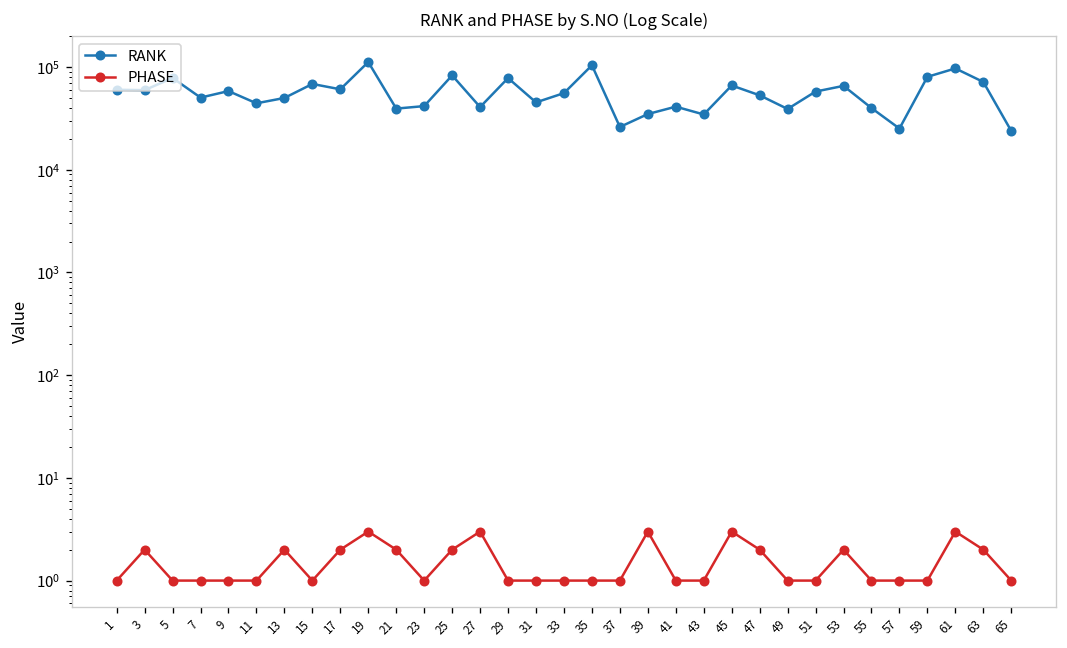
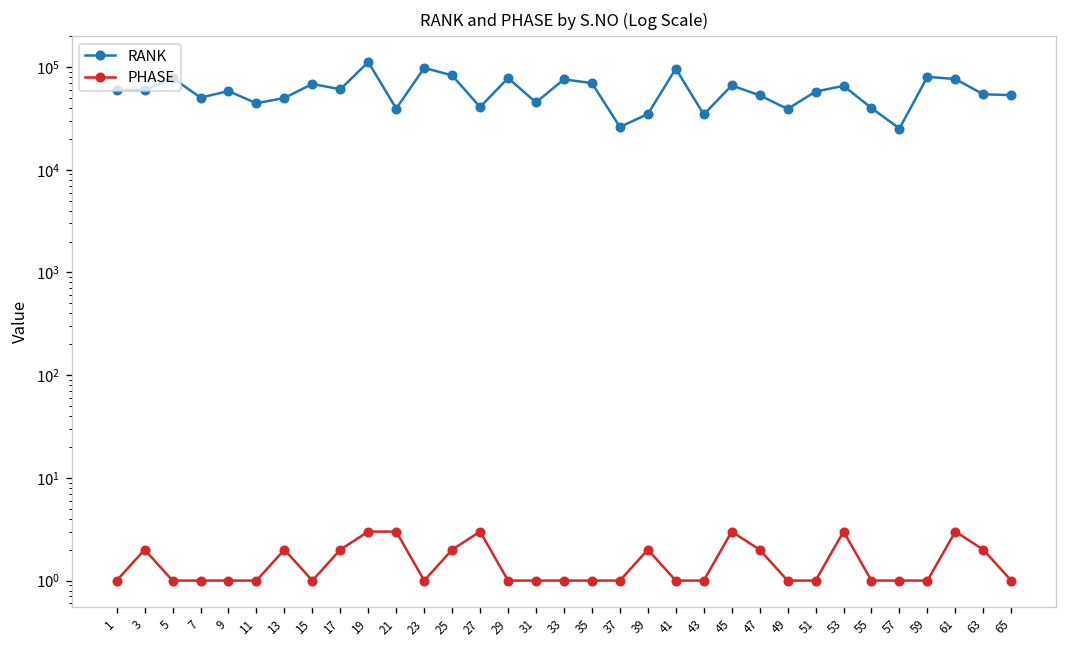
PHASE, 21: 2 -> 3
RANK, 23: 40000 -> 100000
RANK, 33: 60000 -> 80000
RANK, 35: 100000 -> 70000
PHASE, 39: 3 -> 2
RANK, 41: 40000 -> 100000
PHASE, 53: 2 -> 3
RANK, 61: 100000 -> 80000
RANK, 63: 70000 -> 50000
RANK, 65: 24000 -> 50000
